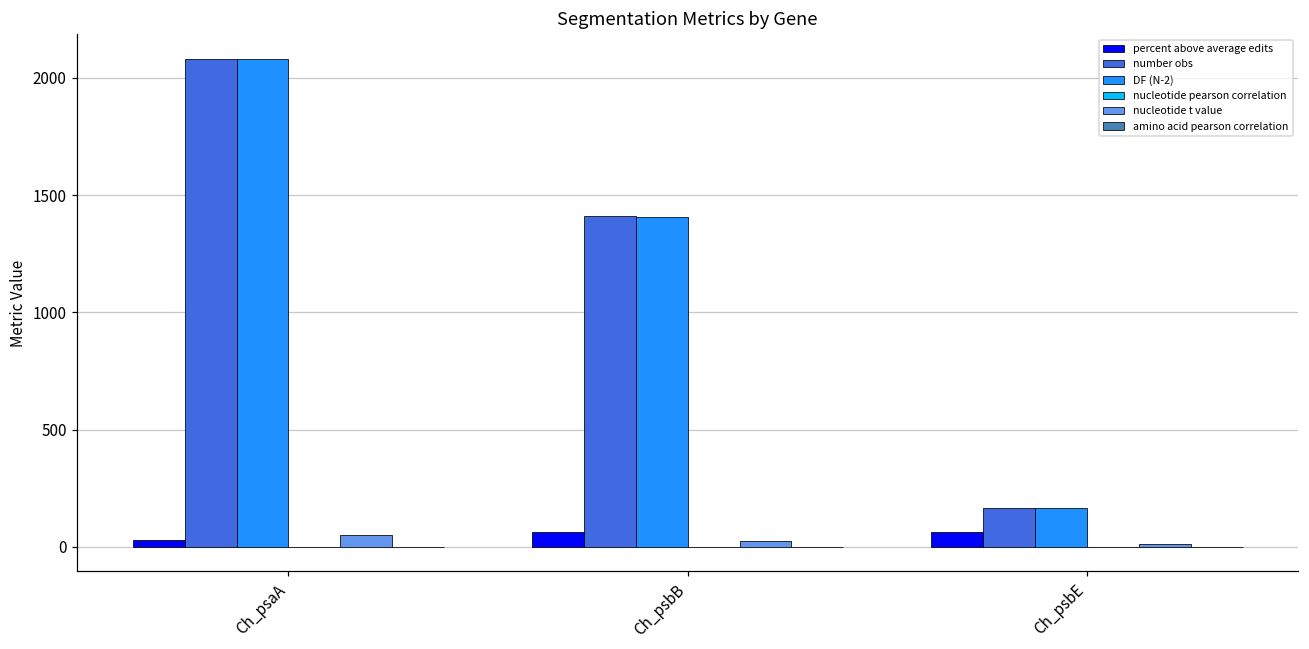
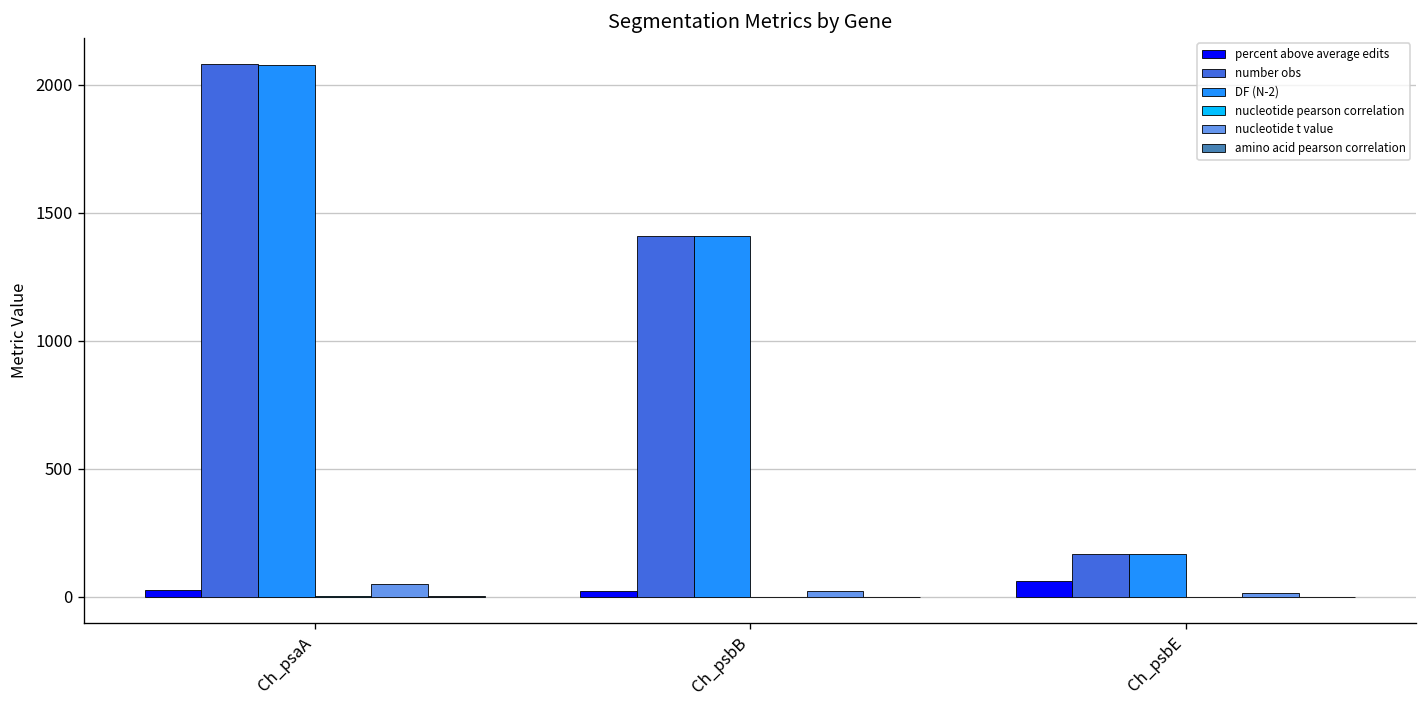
percent above average edits, Ch_psbB: 60 -> 20
